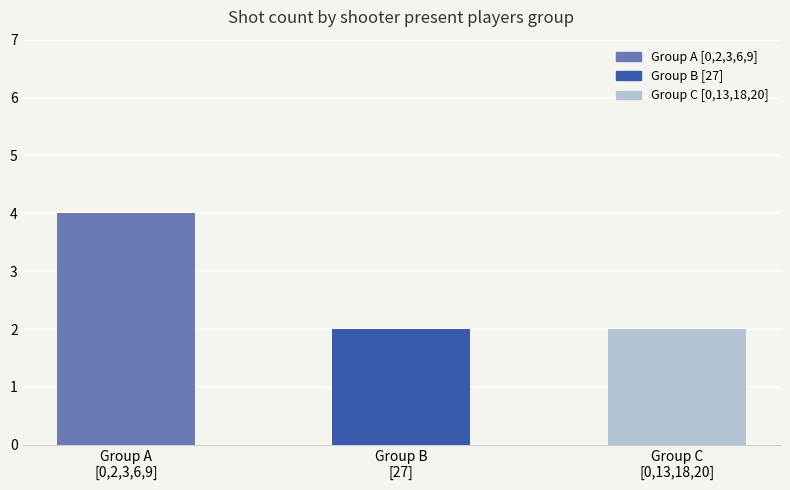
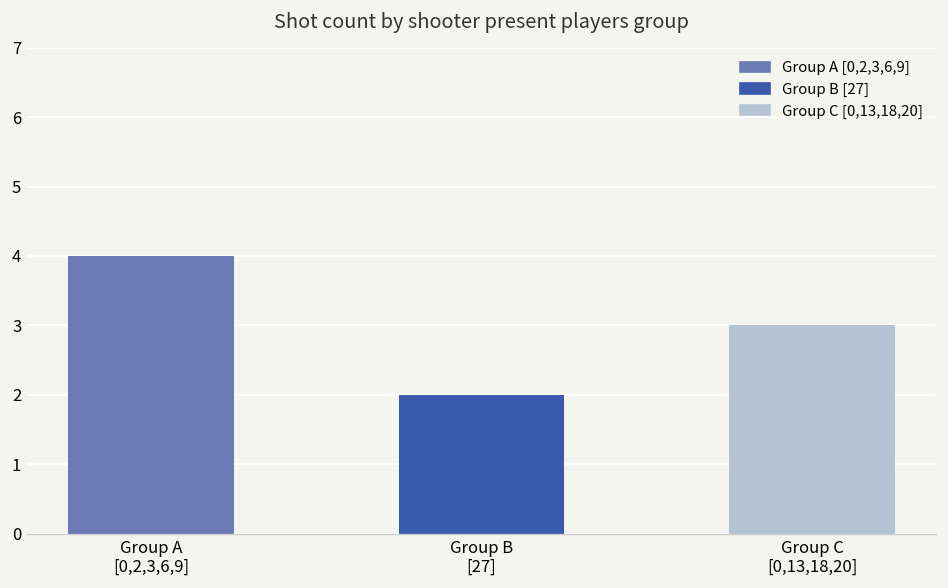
Group C [0,13,18,20]: 2 -> 3
